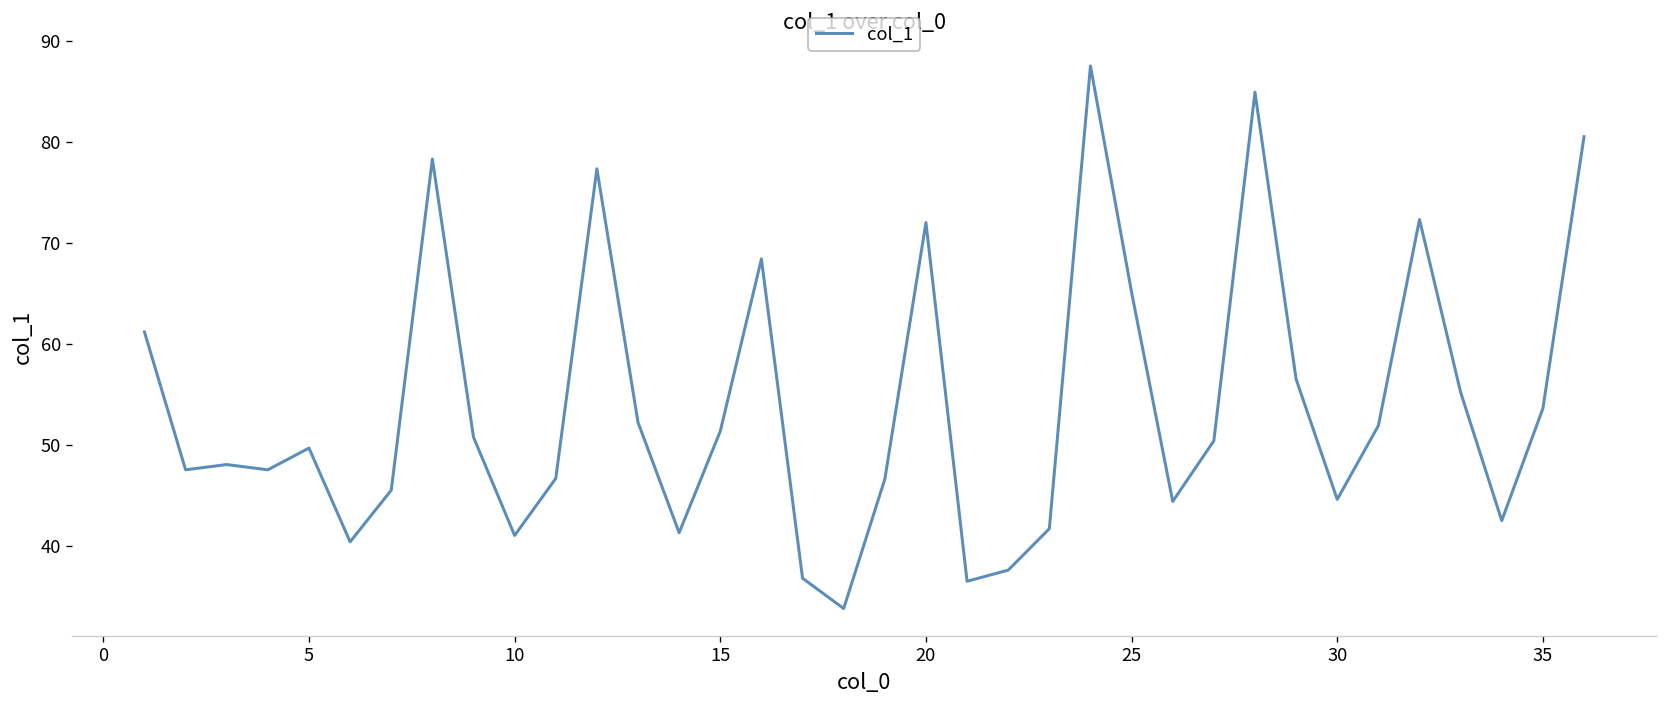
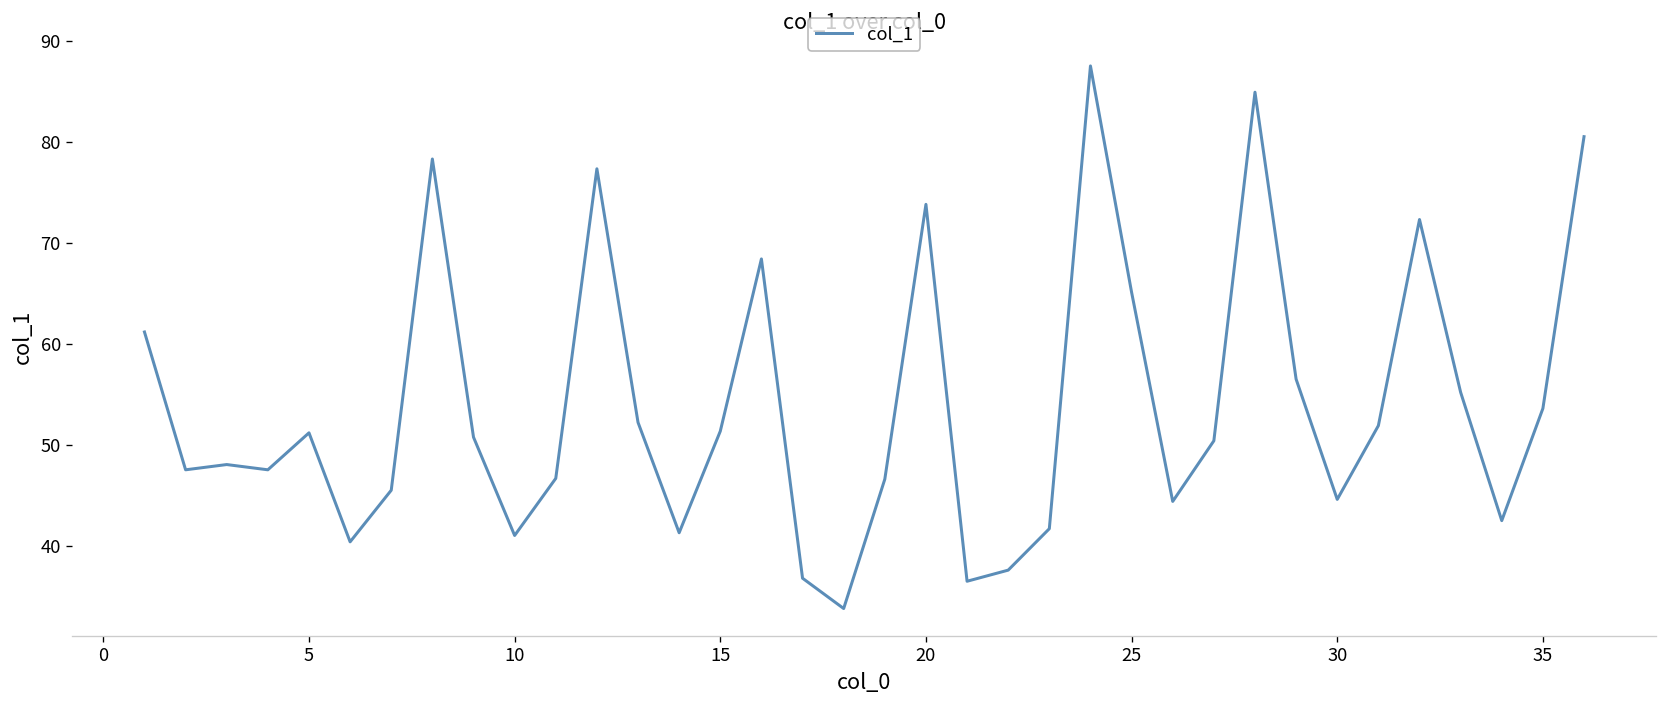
5: 50 -> 51
20: 72 -> 74
